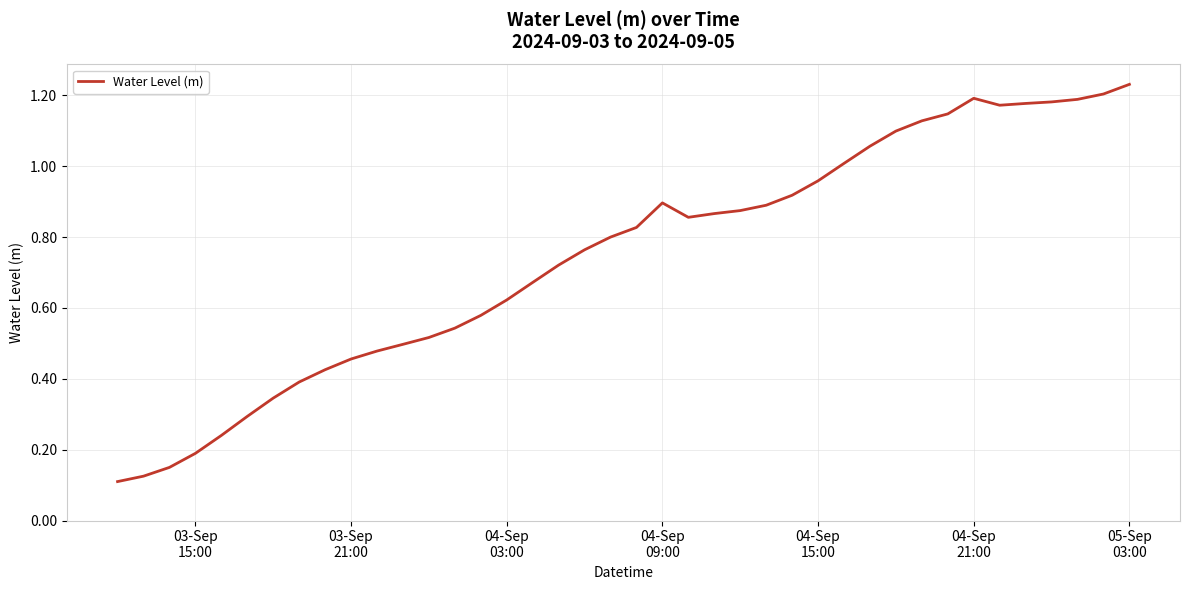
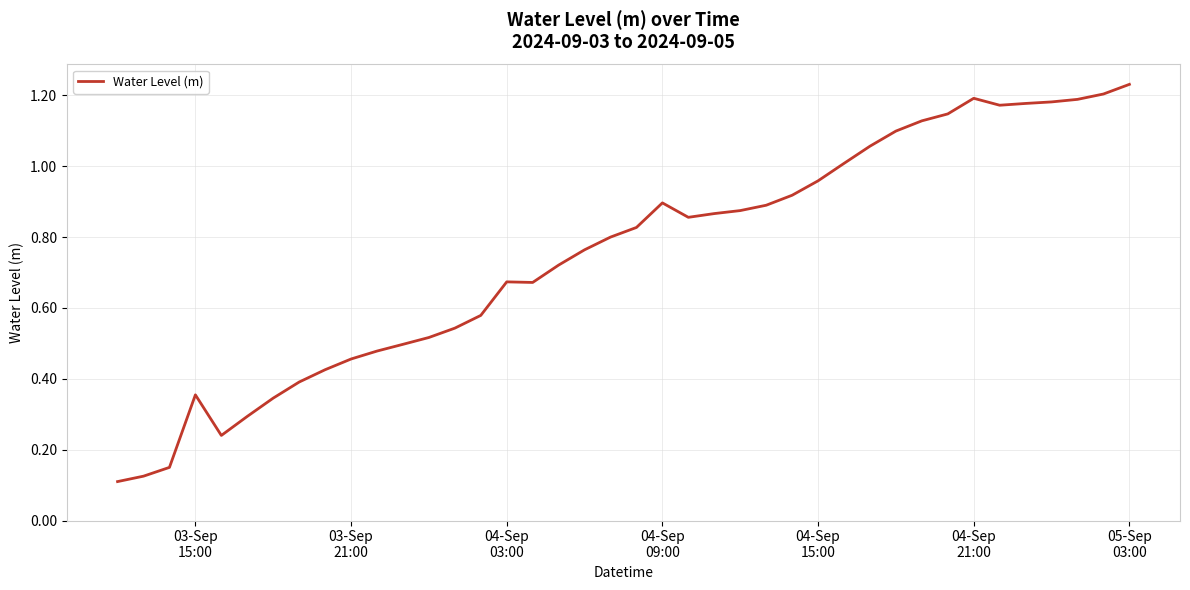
03-Sep 15:00: 0.19 -> 0.35
04-Sep 03:00: 0.62 -> 0.67
